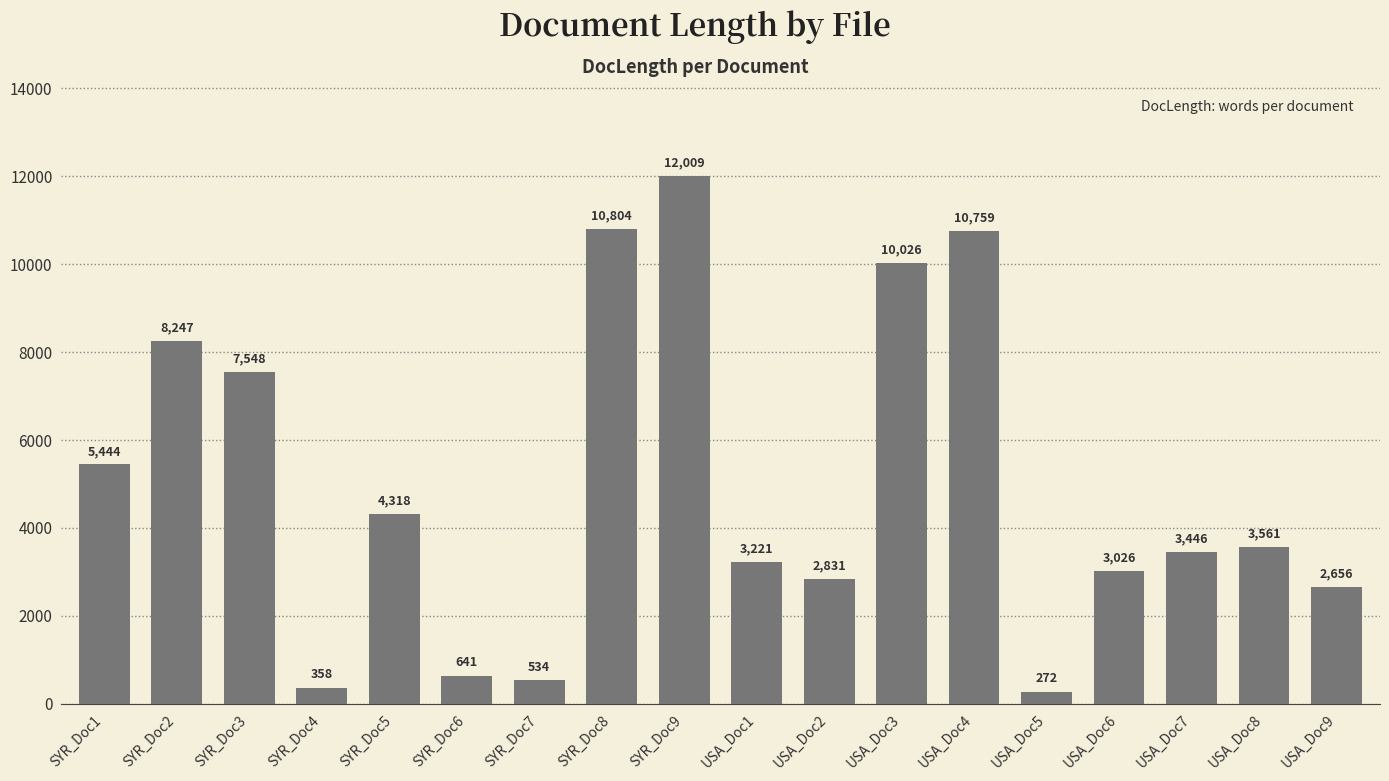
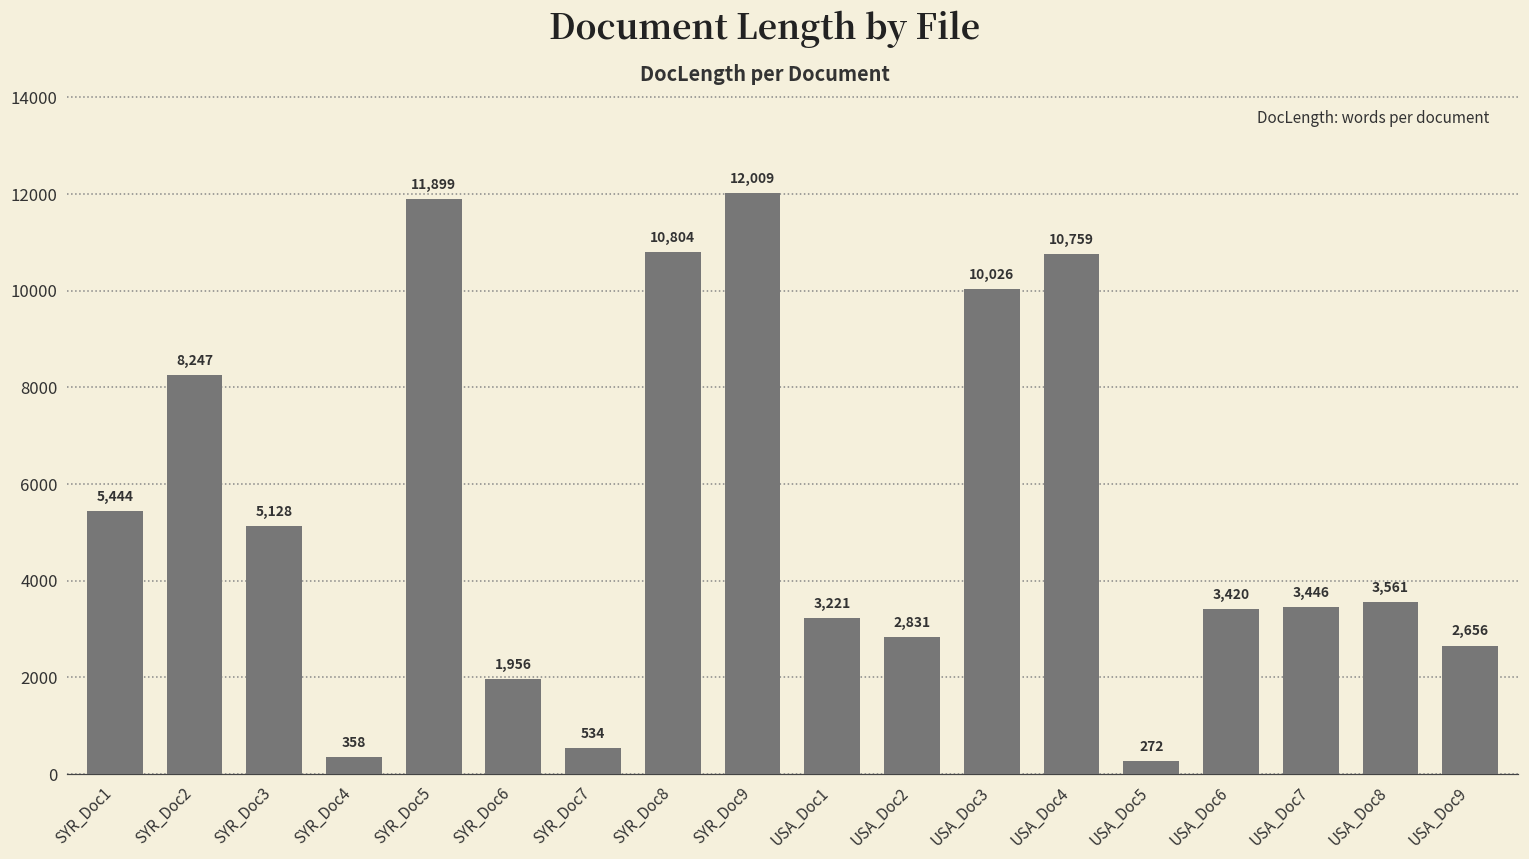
SYR_Doc3: 7,548 -> 5,128
SYR_Doc5: 4,318 -> 11,899
SYR_Doc6: 641 -> 1,956
USA_Doc6: 3,026 -> 3,420
